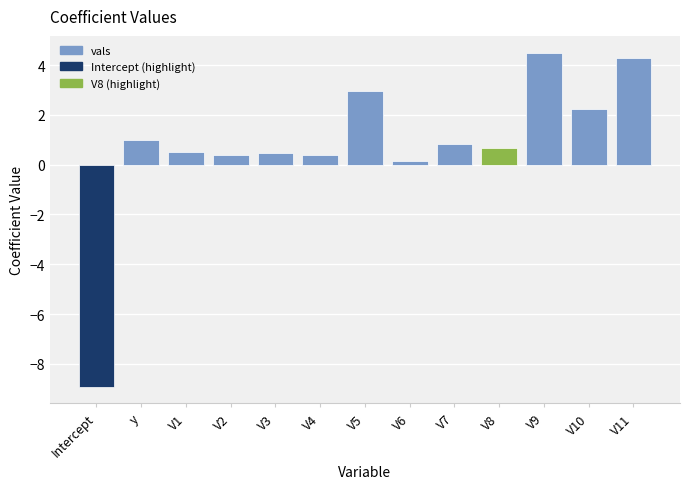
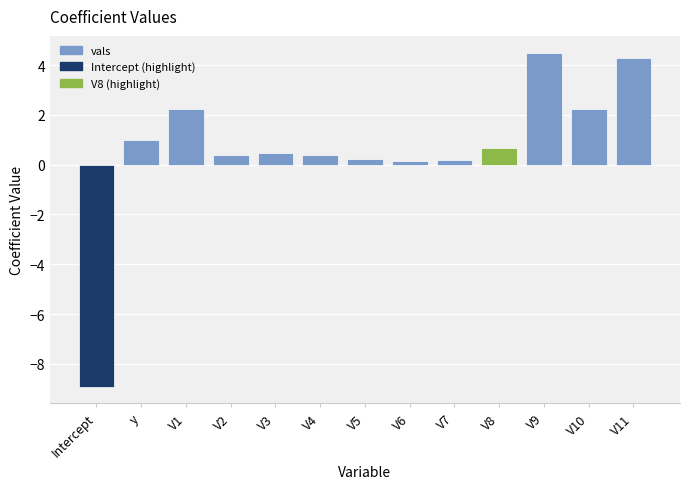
V1: 0.5 -> 2.3
V5: 2.9 -> 0.2
V7: 0.8 -> 0.2
